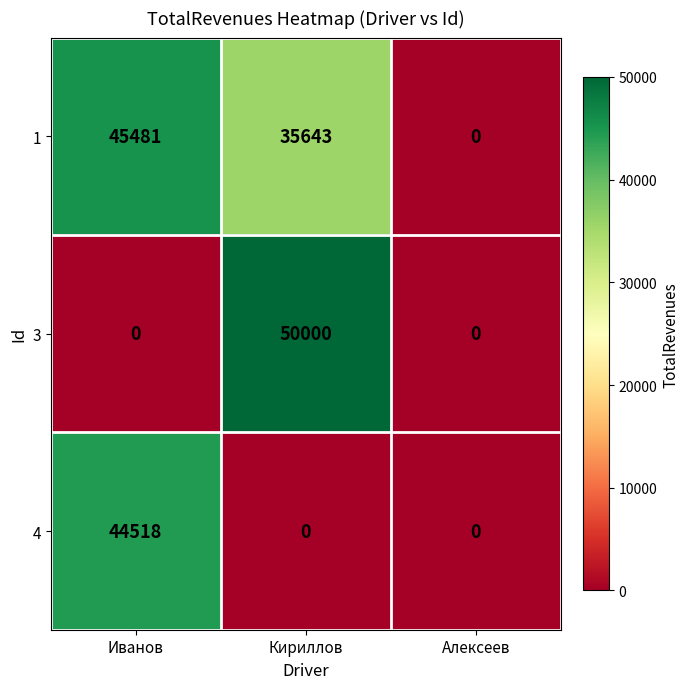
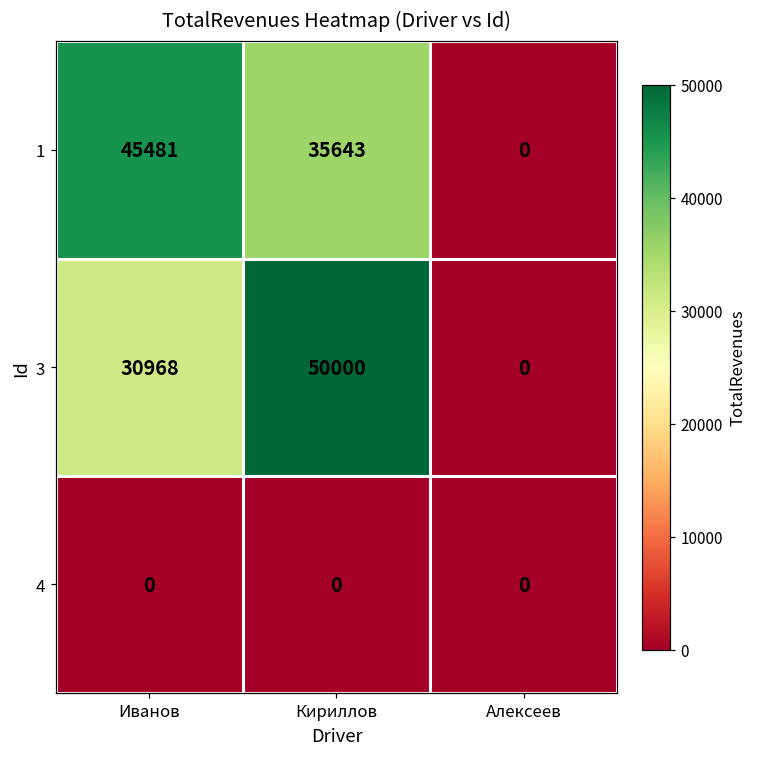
3, Иванов: 0 -> 30968
4, Иванов: 44518 -> 0
